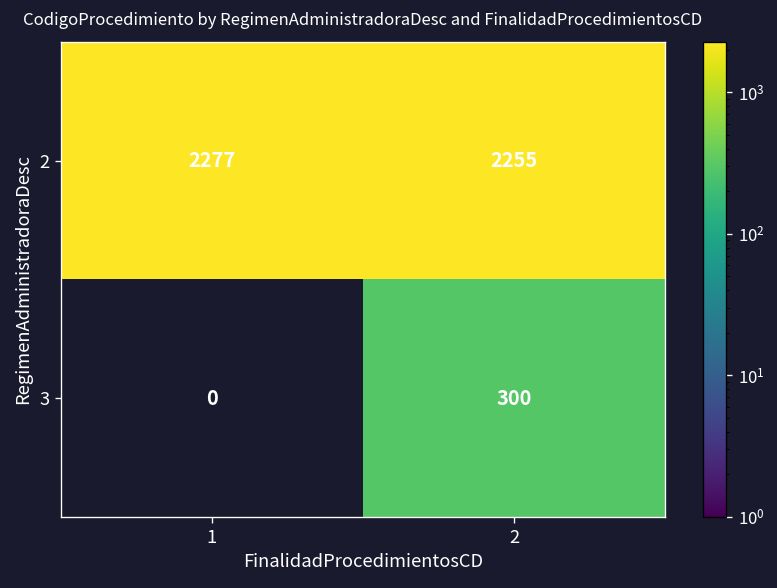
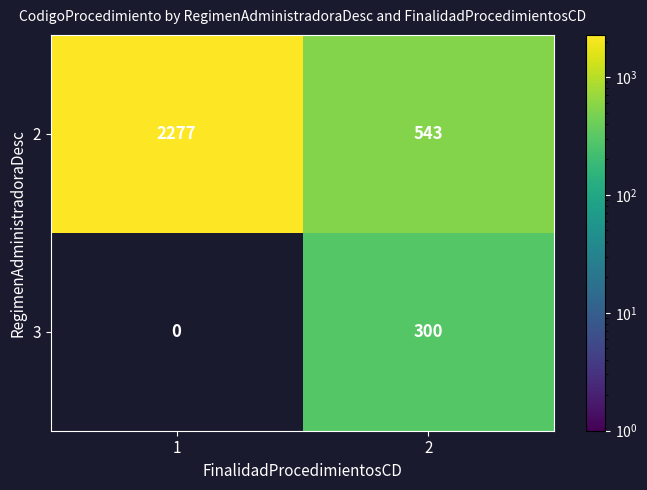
2, 2: 2255 -> 543
